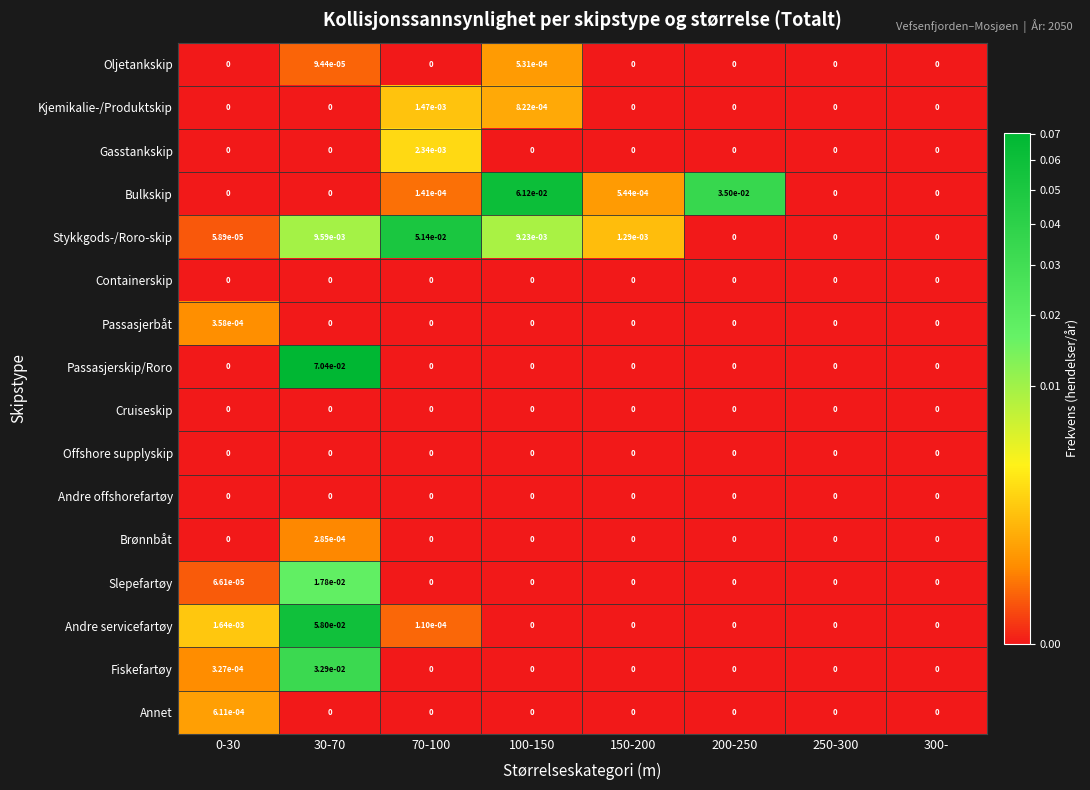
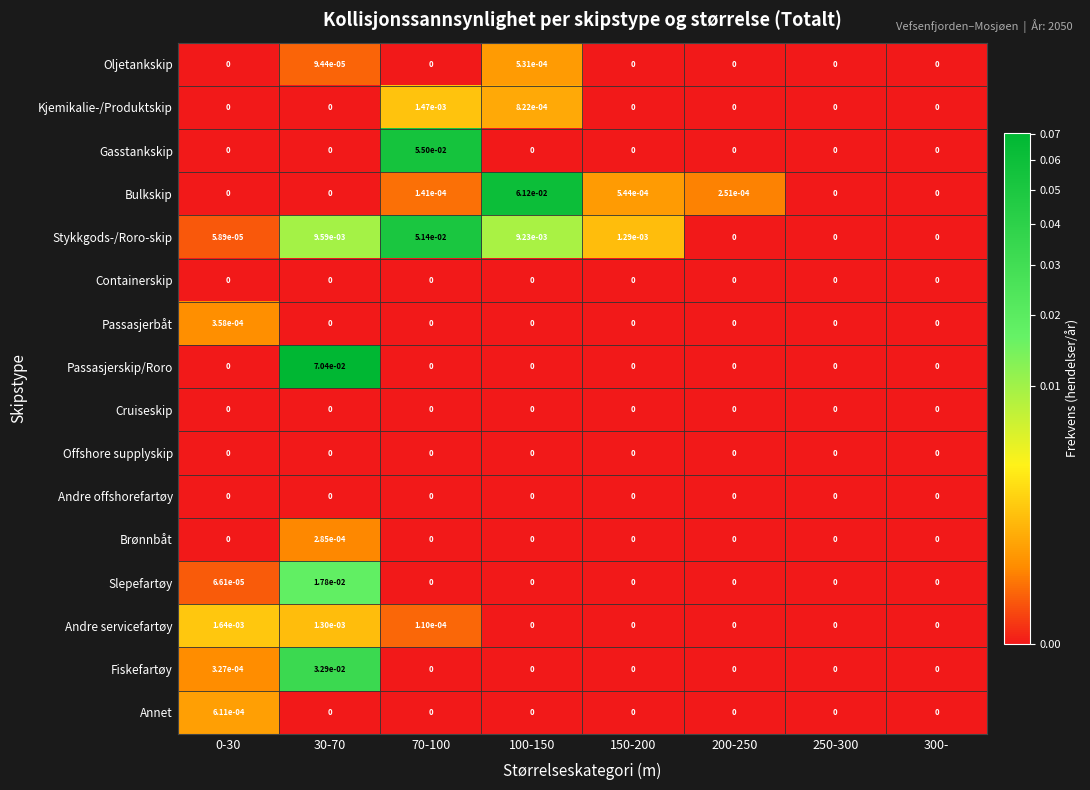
Gasstankskip, 70-100: 2.34e-03 -> 5.50e-02
Bulkskip, 200-250: 3.50e-02 -> 2.51e-04
Andre servicefartøy, 30-70: 5.80e-02 -> 1.30e-03
